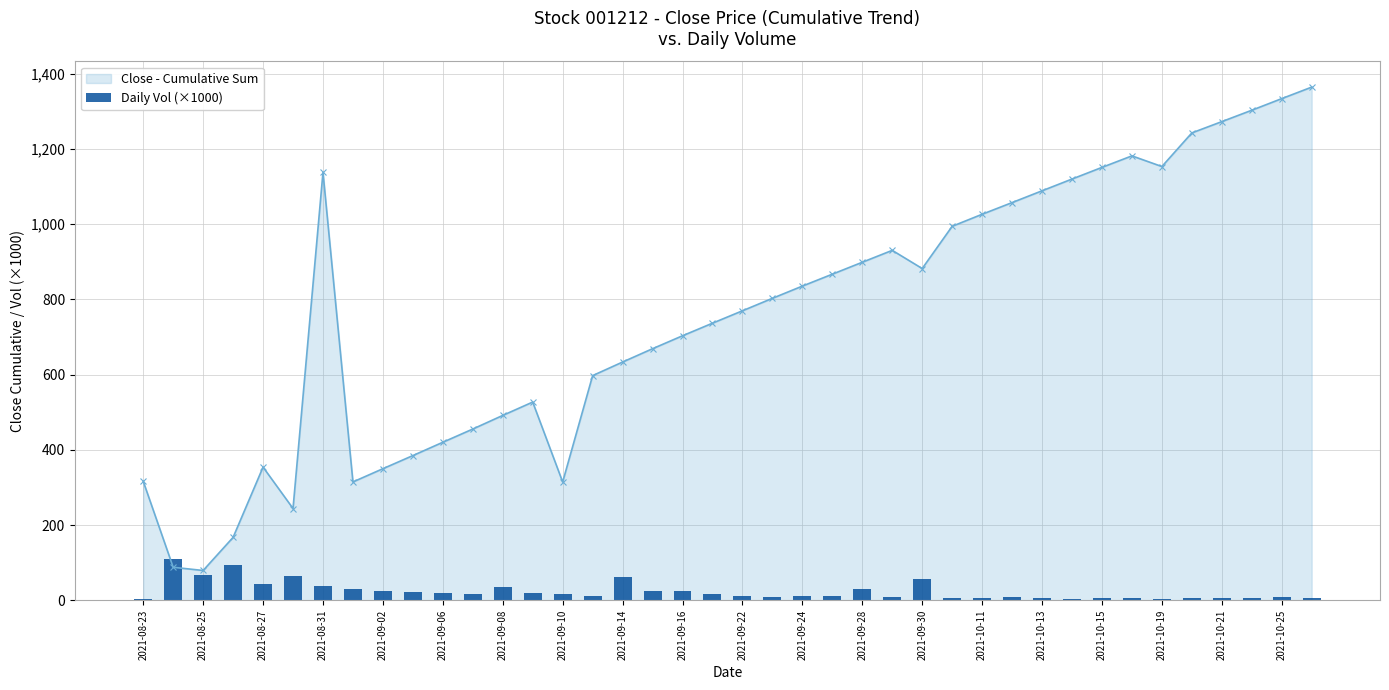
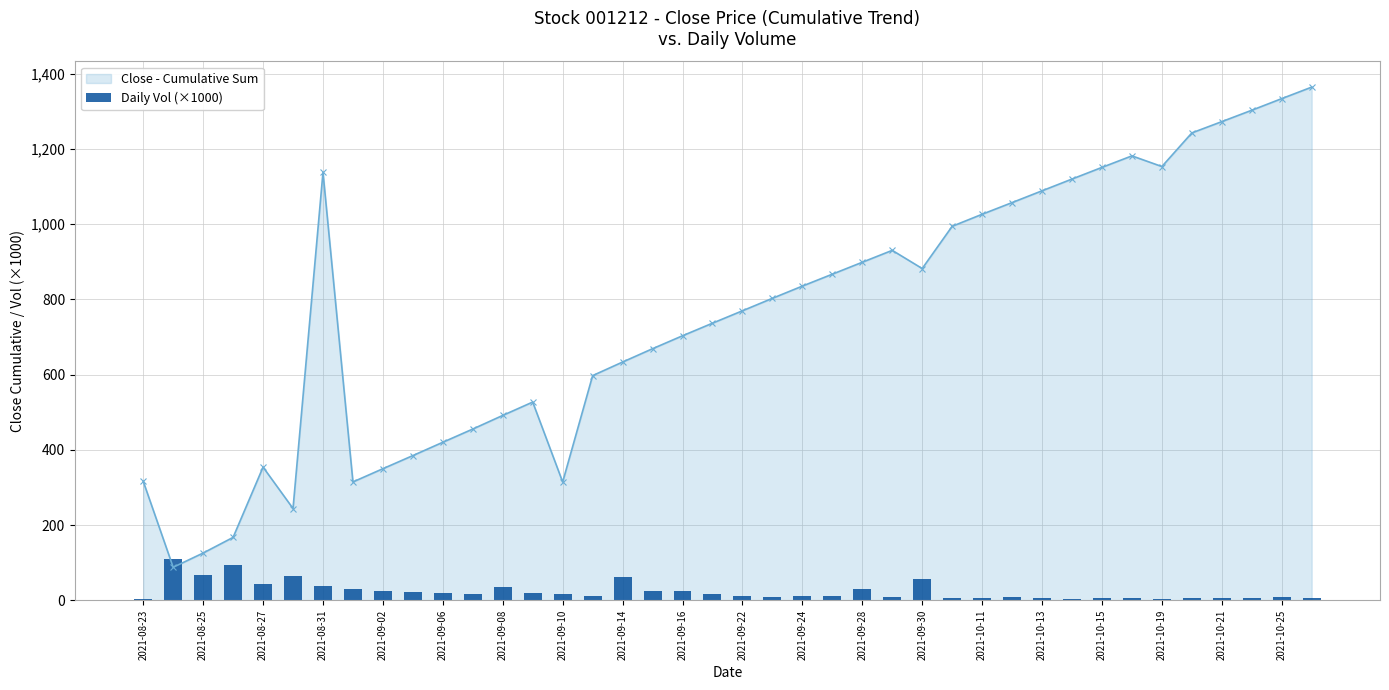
Close - Cumulative Sum, 2021-08-25: 80 -> 130
